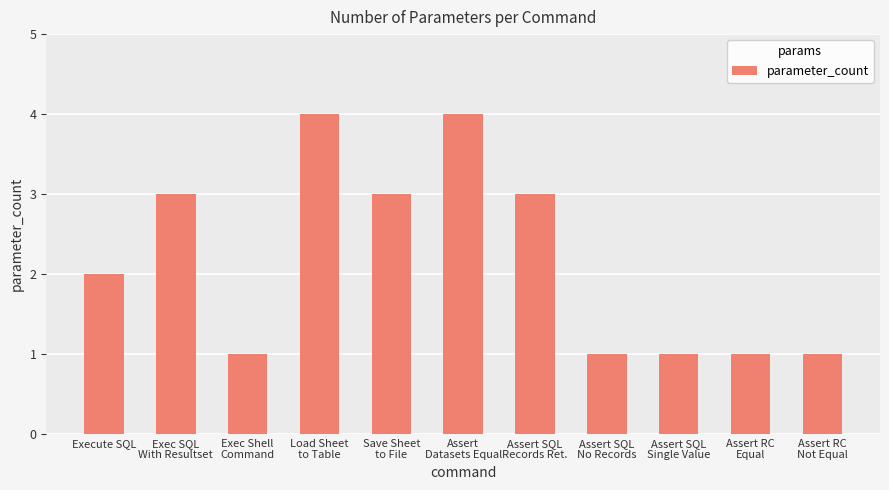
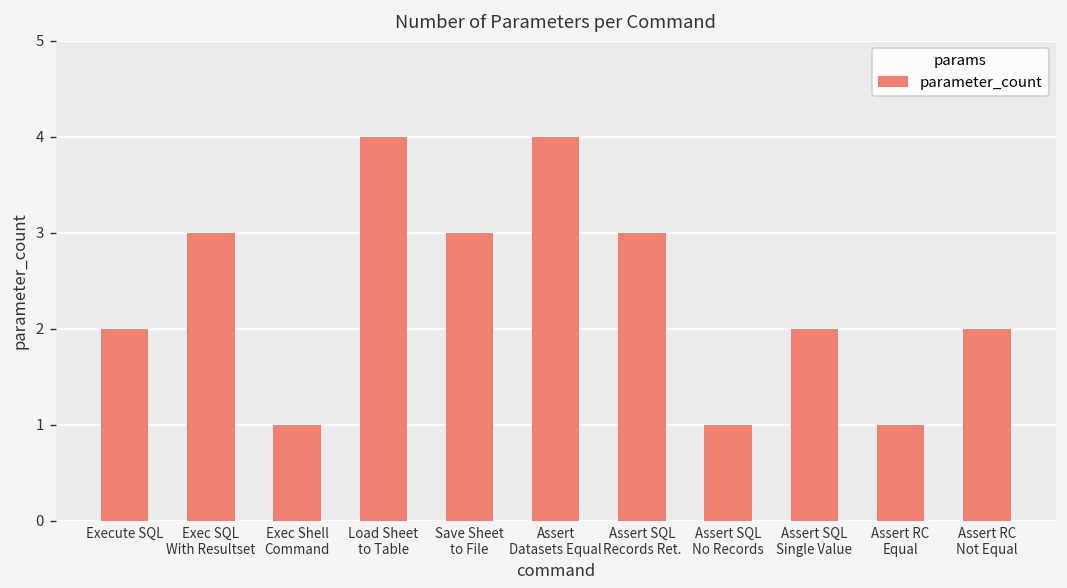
Assert SQL Single Value: 1 -> 2
Assert RC Not Equal: 1 -> 2
